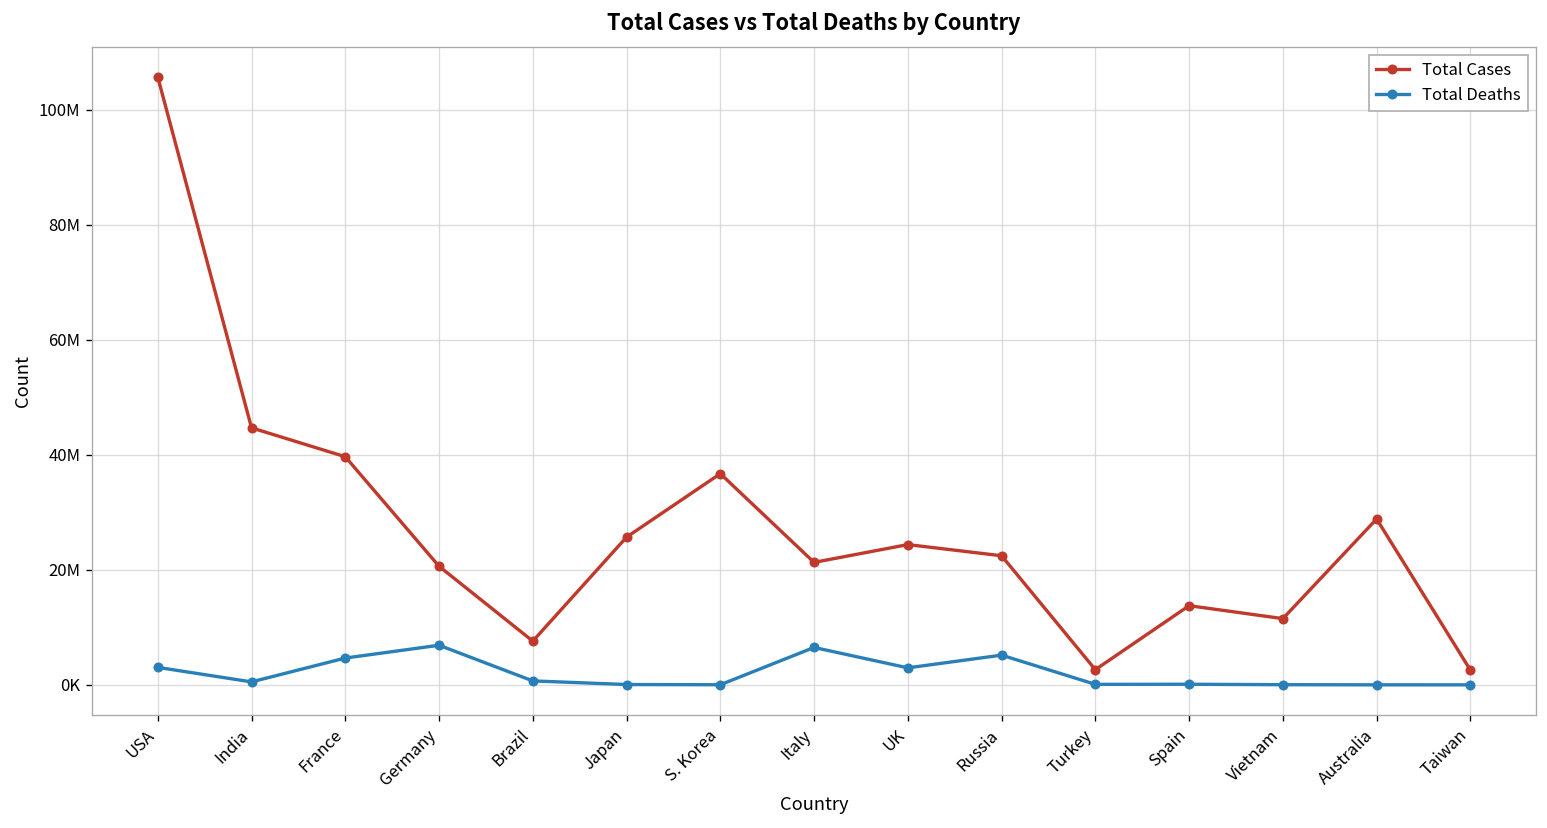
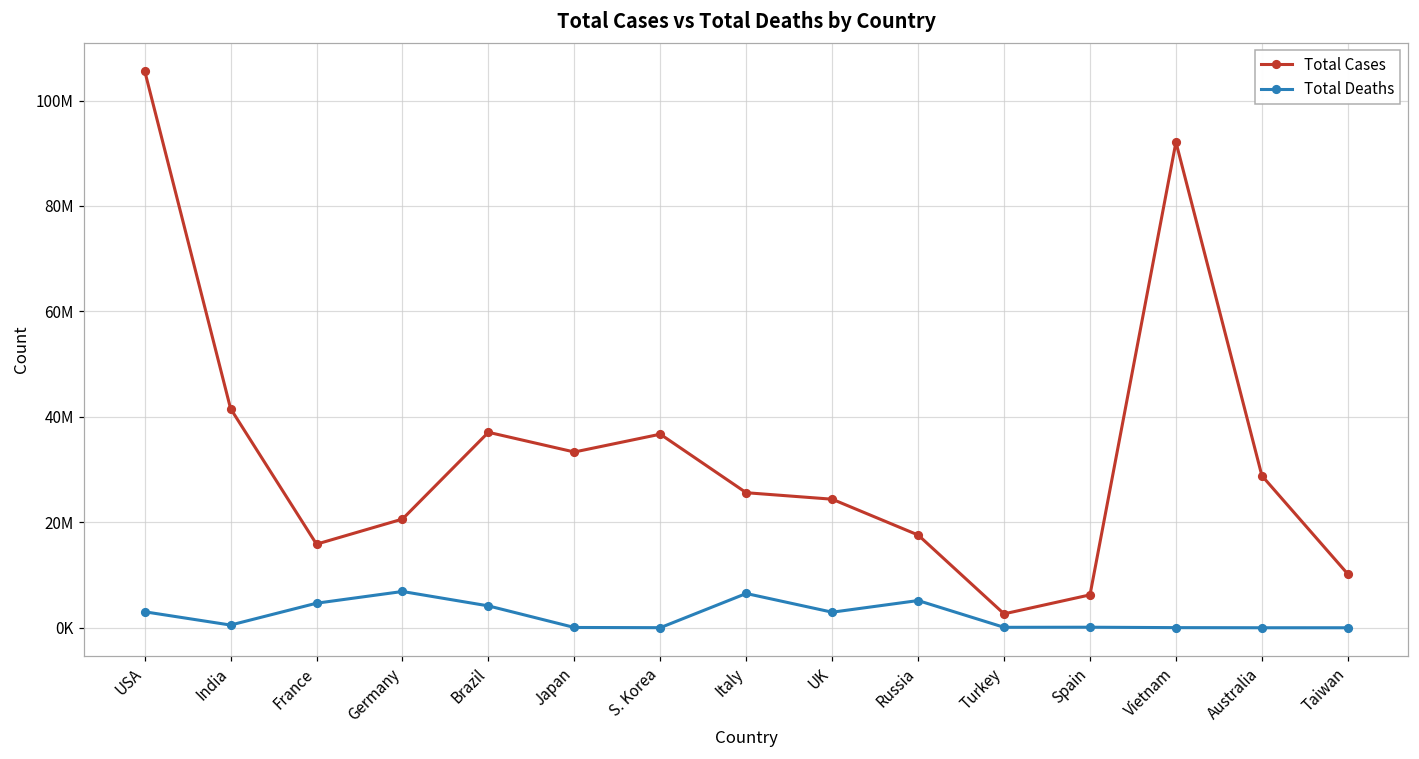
Total Cases, India: 45000000 -> 42000000
Total Cases, France: 40000000 -> 16000000
Total Cases, Brazil: 8000000 -> 37000000
Total Deaths, Brazil: 1000000 -> 4000000
Total Cases, Japan: 26000000 -> 33000000
Total Cases, Italy: 21000000 -> 26000000
Total Cases, Russia: 22000000 -> 18000000
Total Cases, Spain: 14000000 -> 6000000
Total Cases, Vietnam: 12000000 -> 92000000
Total Cases, Taiwan: 3000000 -> 10000000
